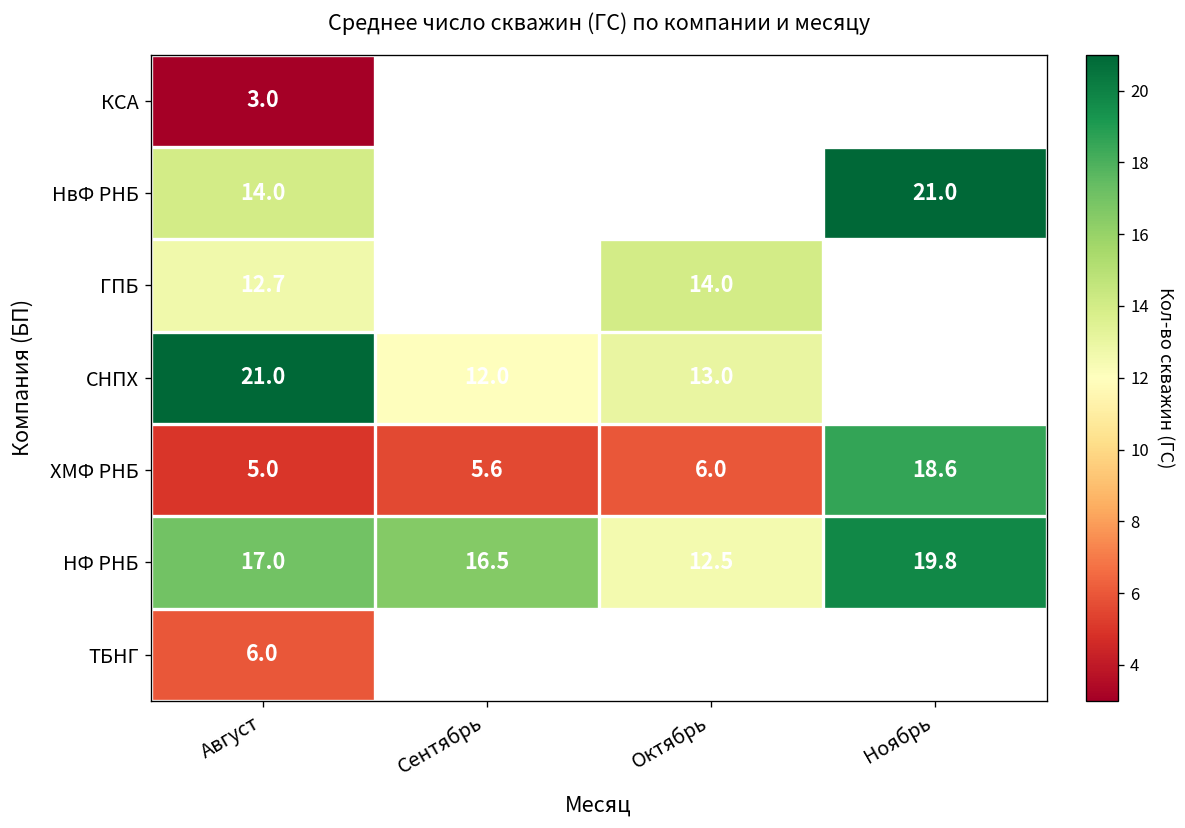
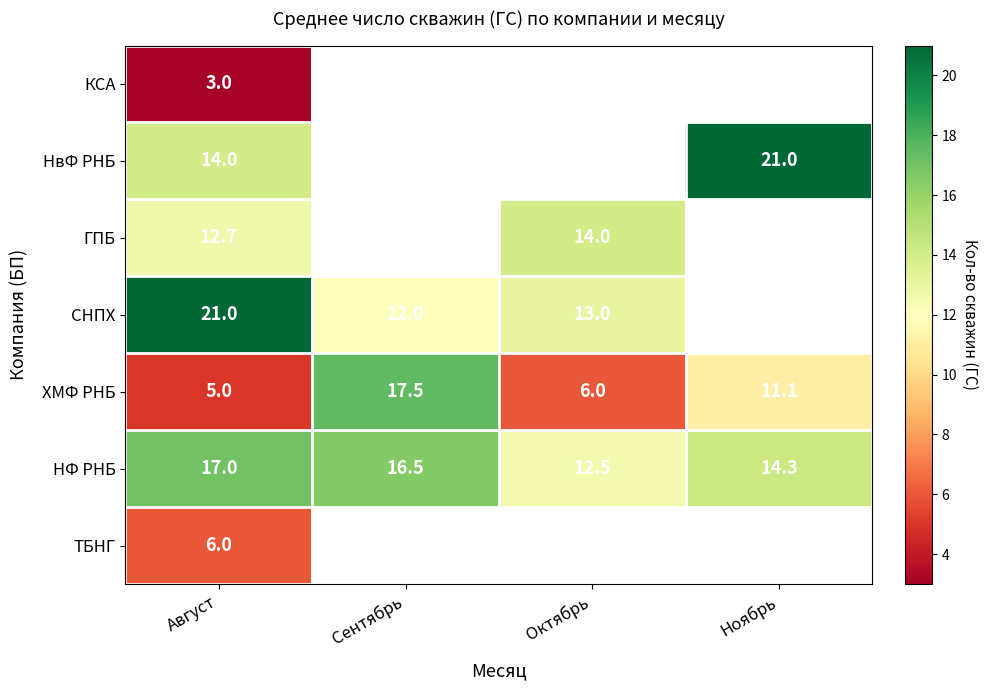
ХМФ РНБ, Сентябрь: 5.6 -> 17.5
ХМФ РНБ, Ноябрь: 18.6 -> 11.1
НФ РНБ, Ноябрь: 19.8 -> 14.3
